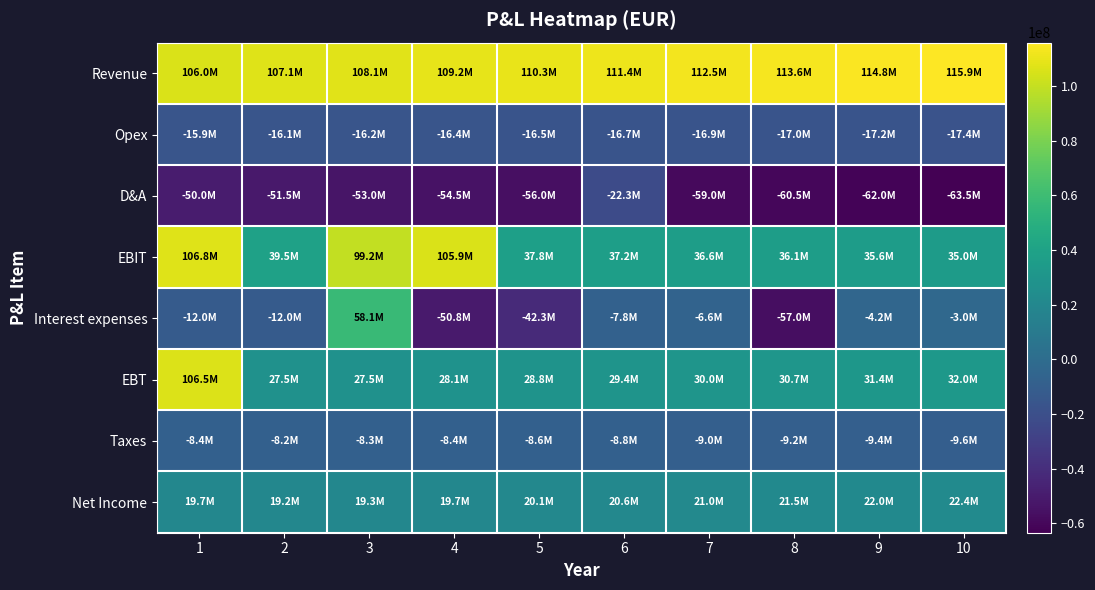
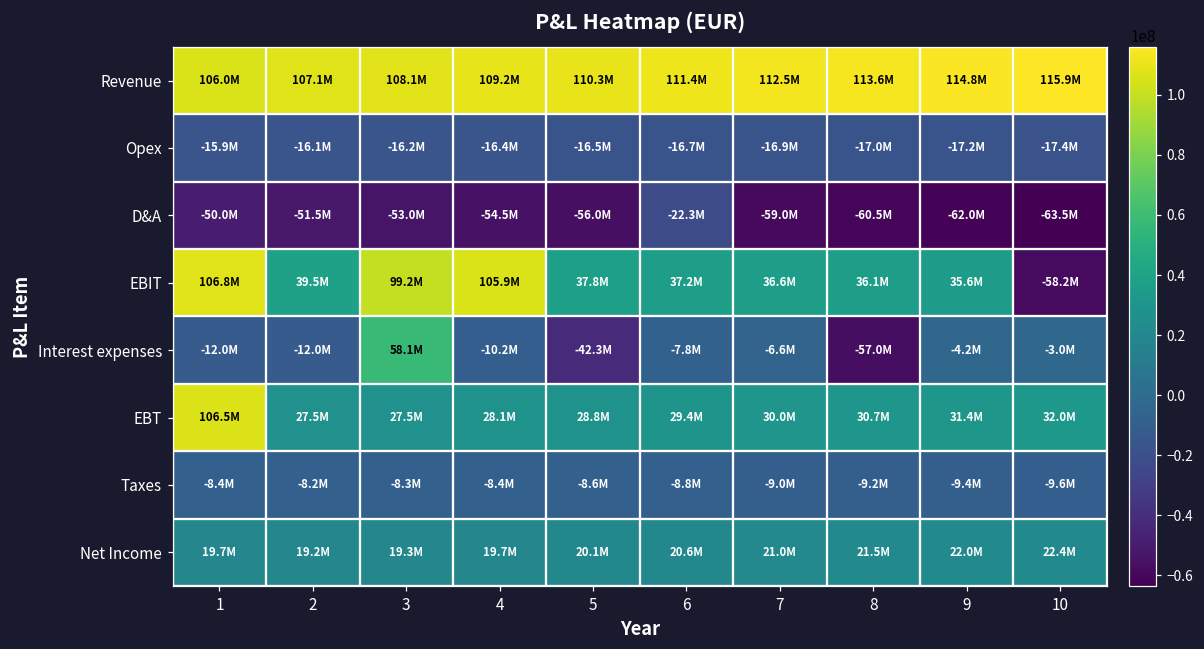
EBIT, 10: 35.0M -> -58.2M
Interest expenses, 4: -50.8M -> -10.2M
